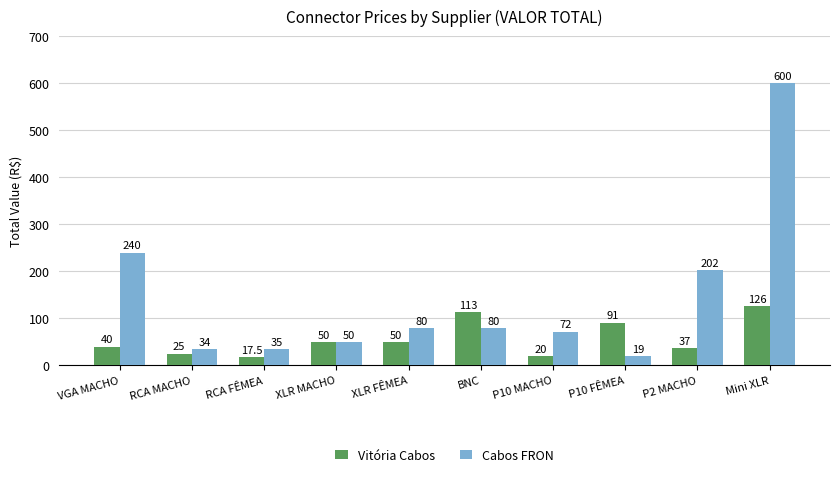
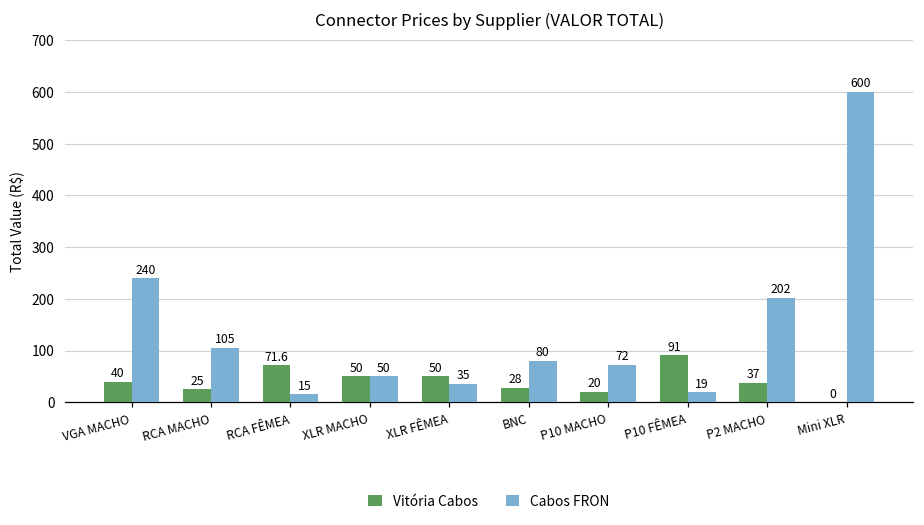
Cabos FRON, RCA MACHO: 34 -> 105
Vitória Cabos, RCA FÊMEA: 17.5 -> 71.6
Cabos FRON, RCA FÊMEA: 35 -> 15
Cabos FRON, XLR FÊMEA: 80 -> 35
Vitória Cabos, BNC: 113 -> 28
Vitória Cabos, Mini XLR: 126 -> 0
